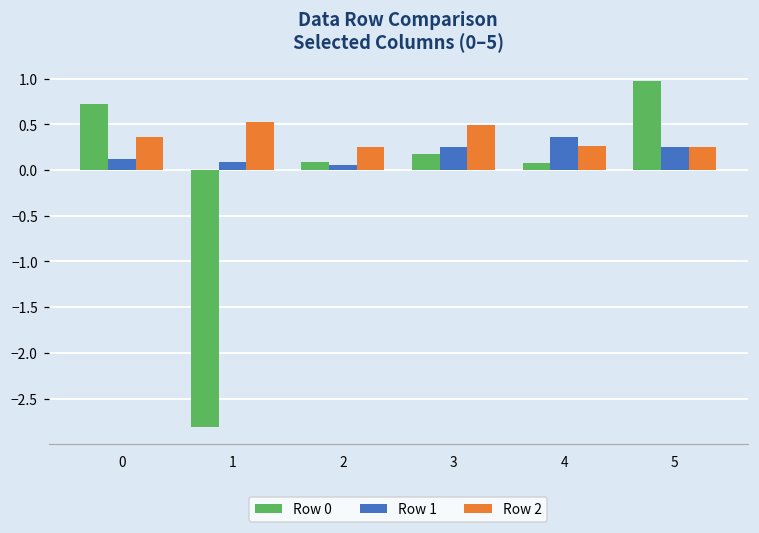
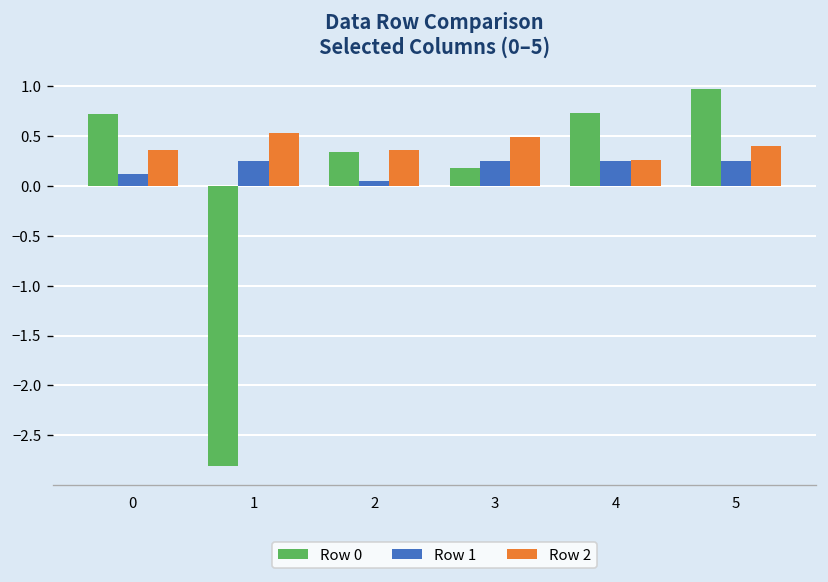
Row 1, 1: 0.1 -> 0.3
Row 0, 2: 0.1 -> 0.3
Row 2, 2: 0.3 -> 0.4
Row 0, 4: 0.1 -> 0.7
Row 1, 4: 0.4 -> 0.3
Row 2, 5: 0.3 -> 0.4
